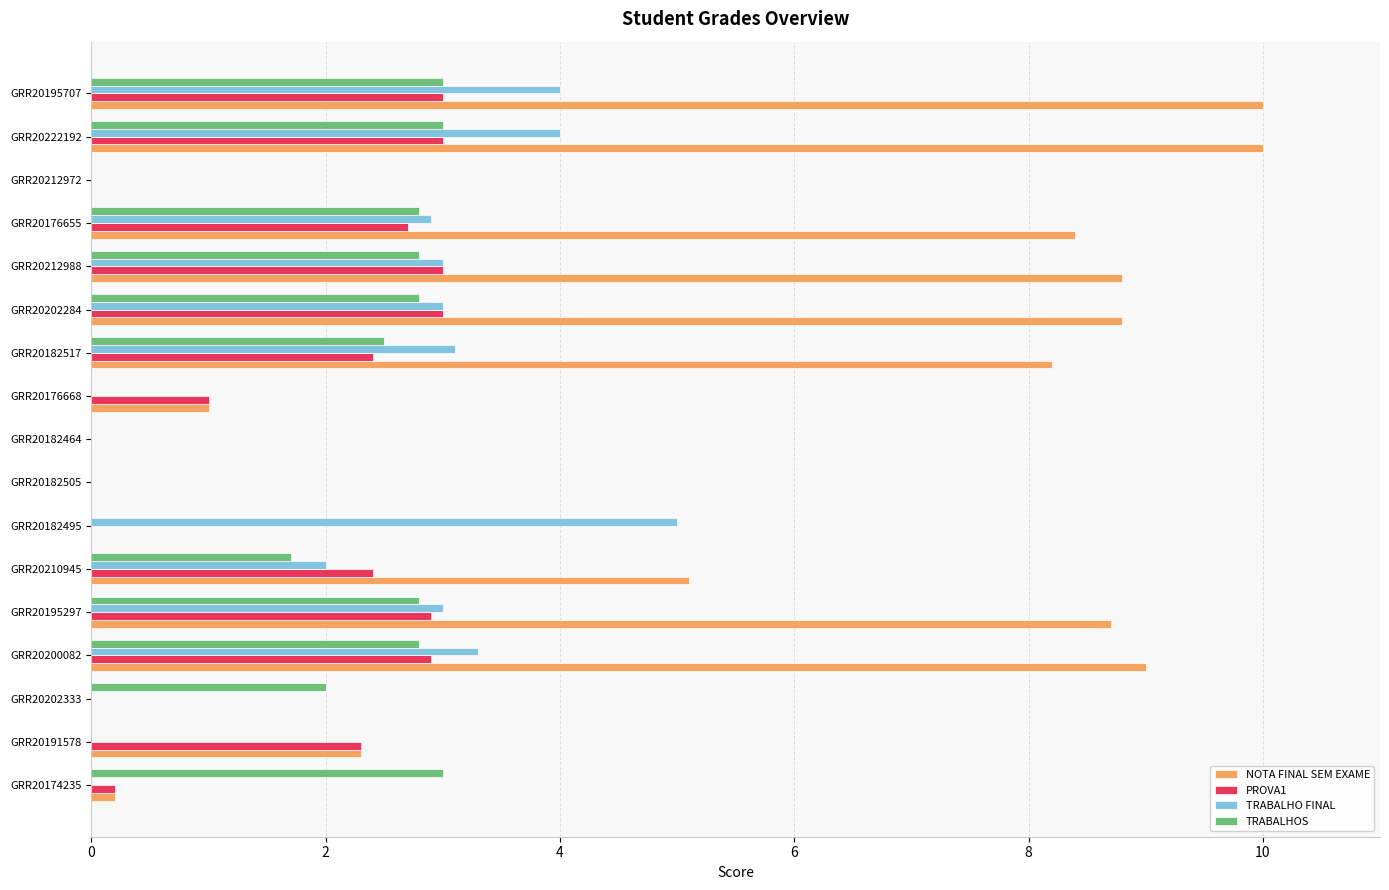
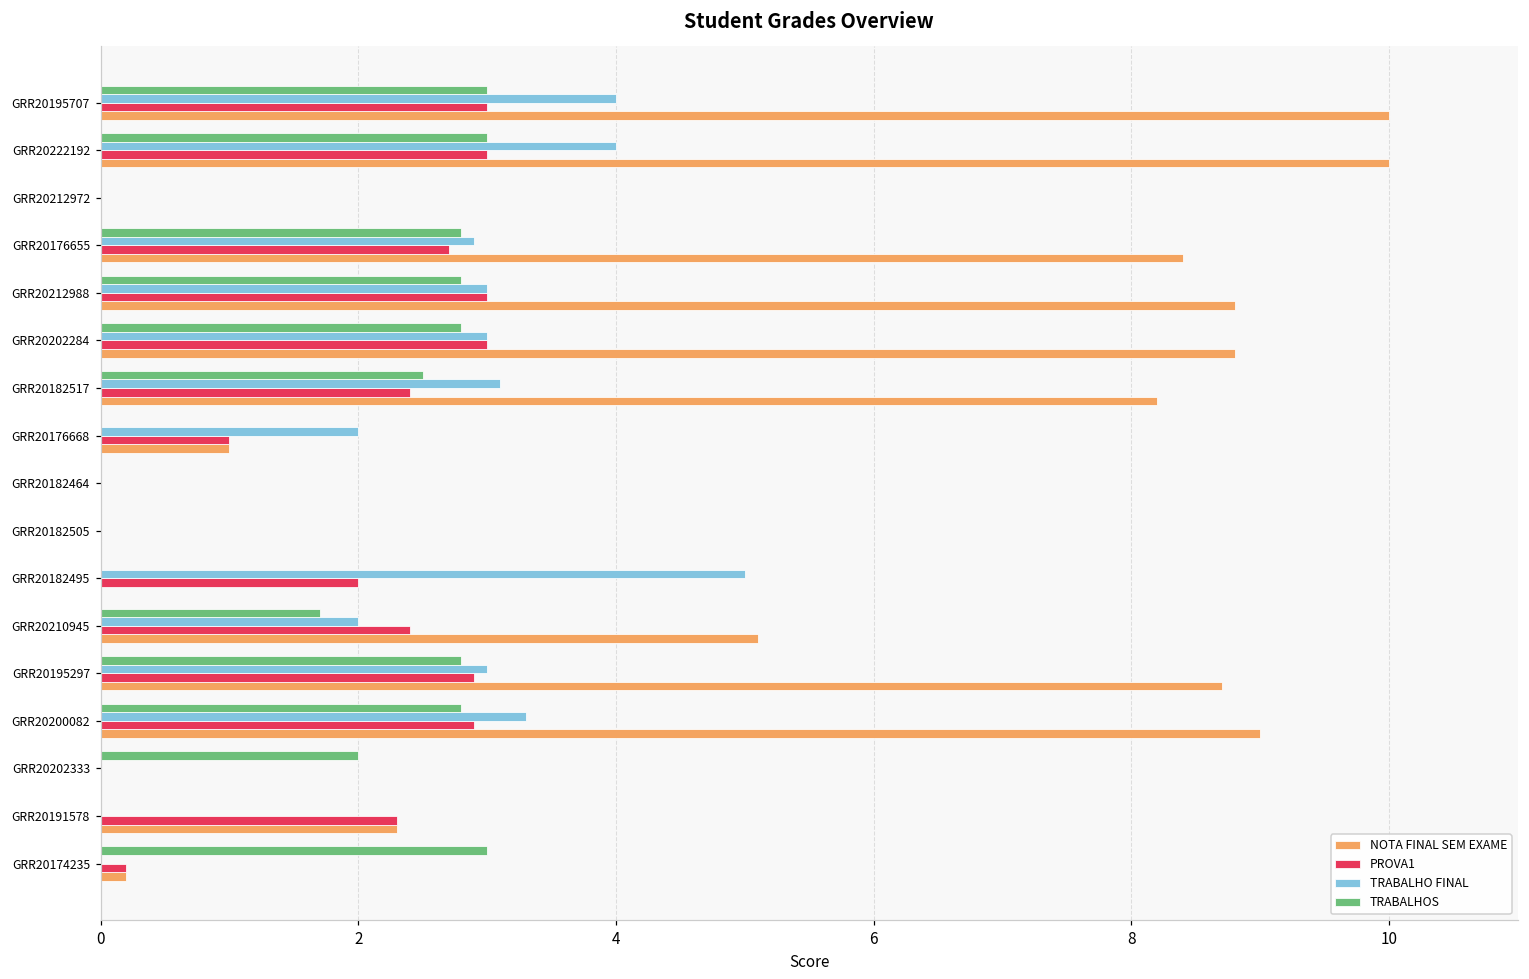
TRABALHO FINAL, GRR20176668: 0 -> 2
PROVA1, GRR20182495: 0 -> 2
